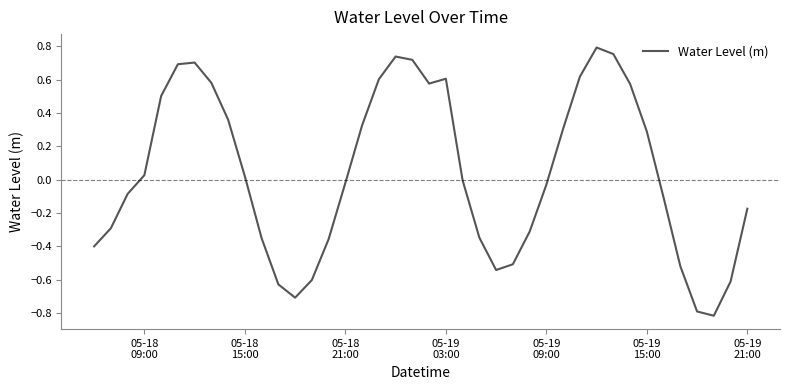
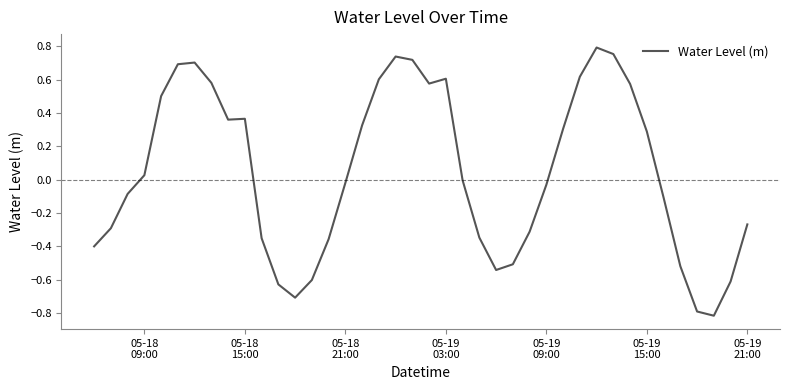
05-18 15:00: 0.02 -> 0.37
05-19 21:00: -0.17 -> -0.27
